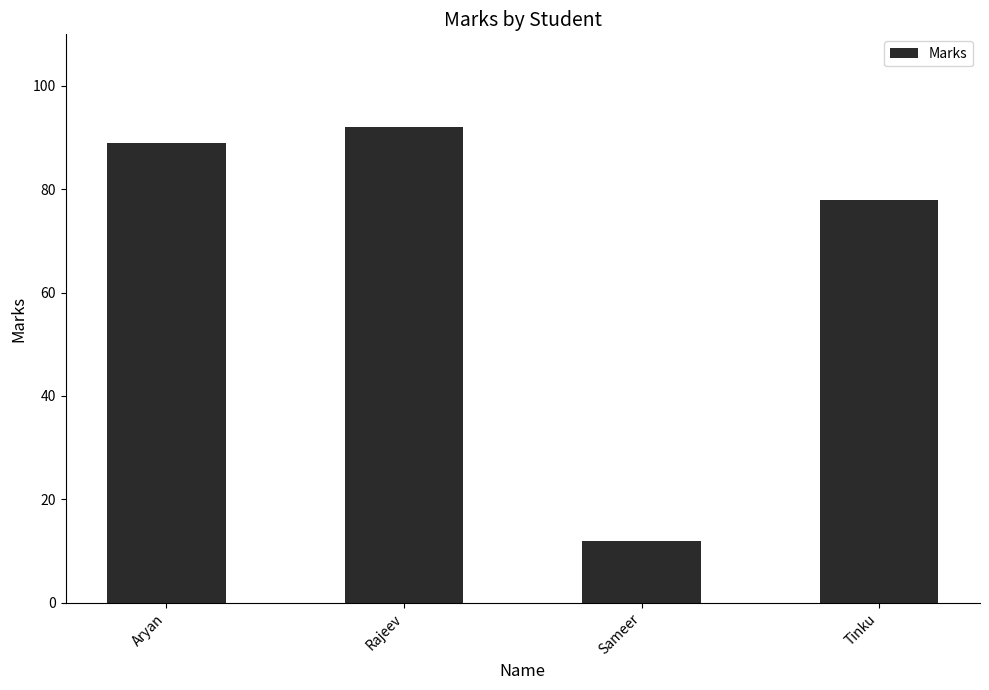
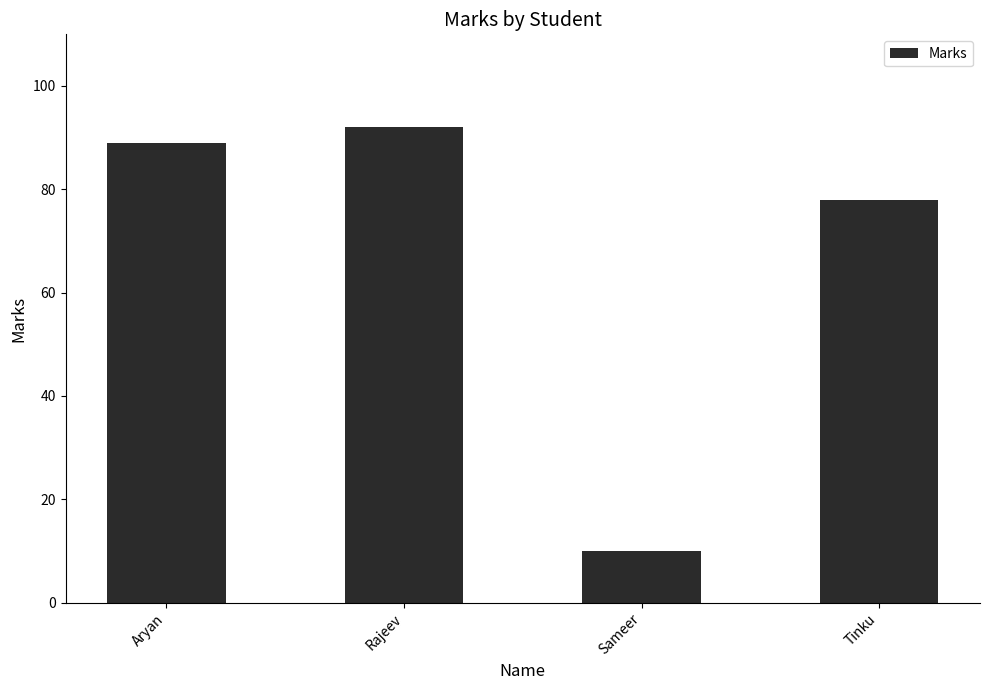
Sameer: 12 -> 10
